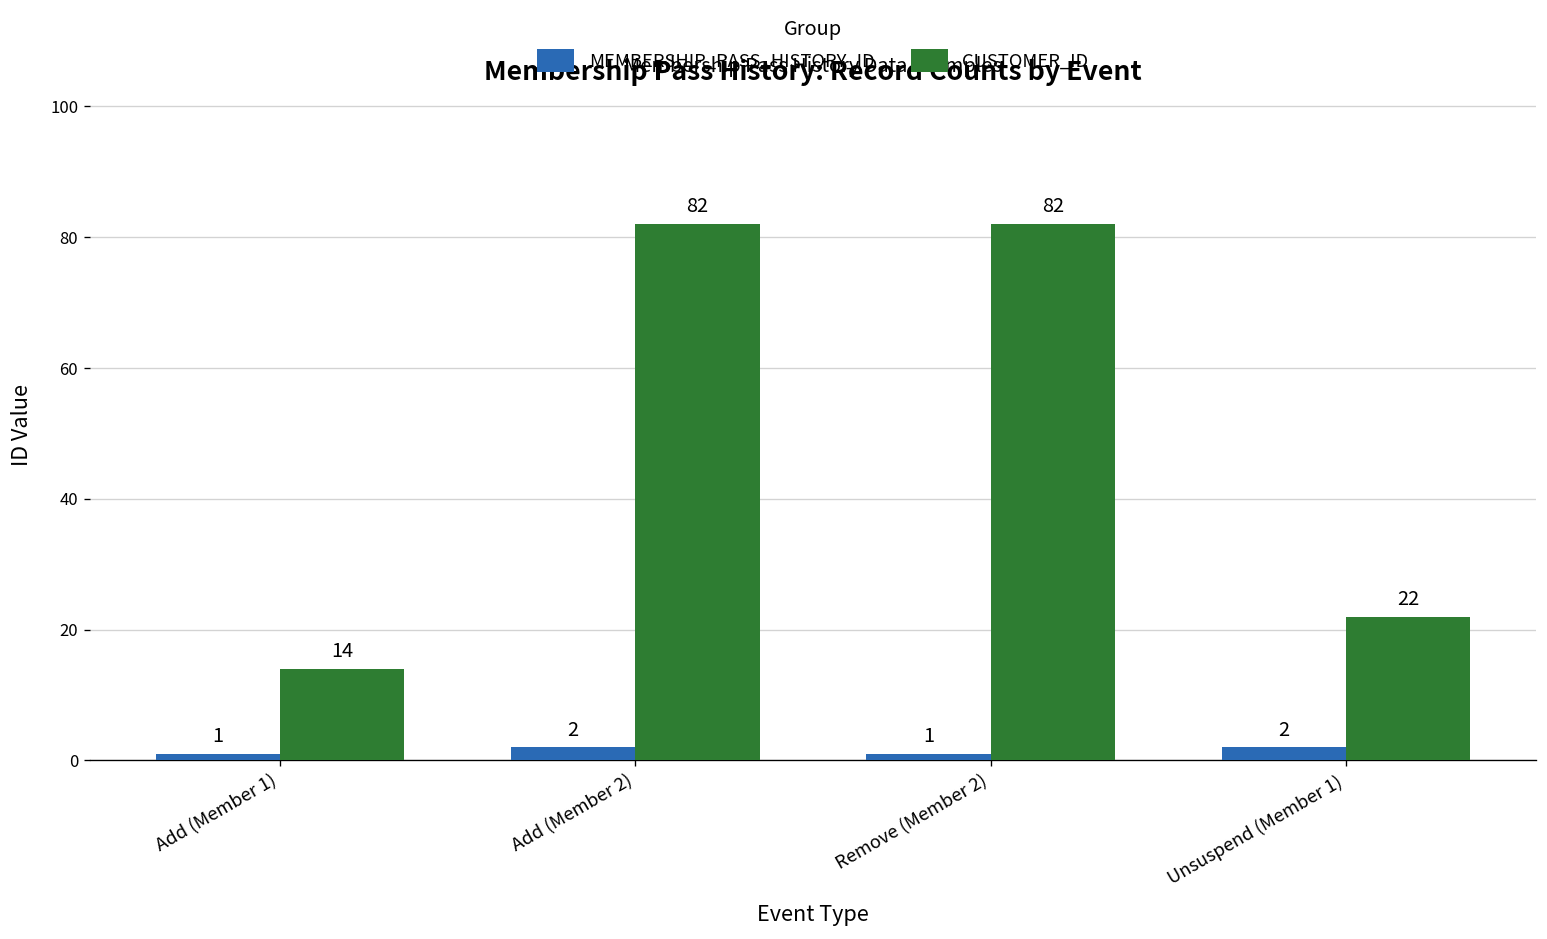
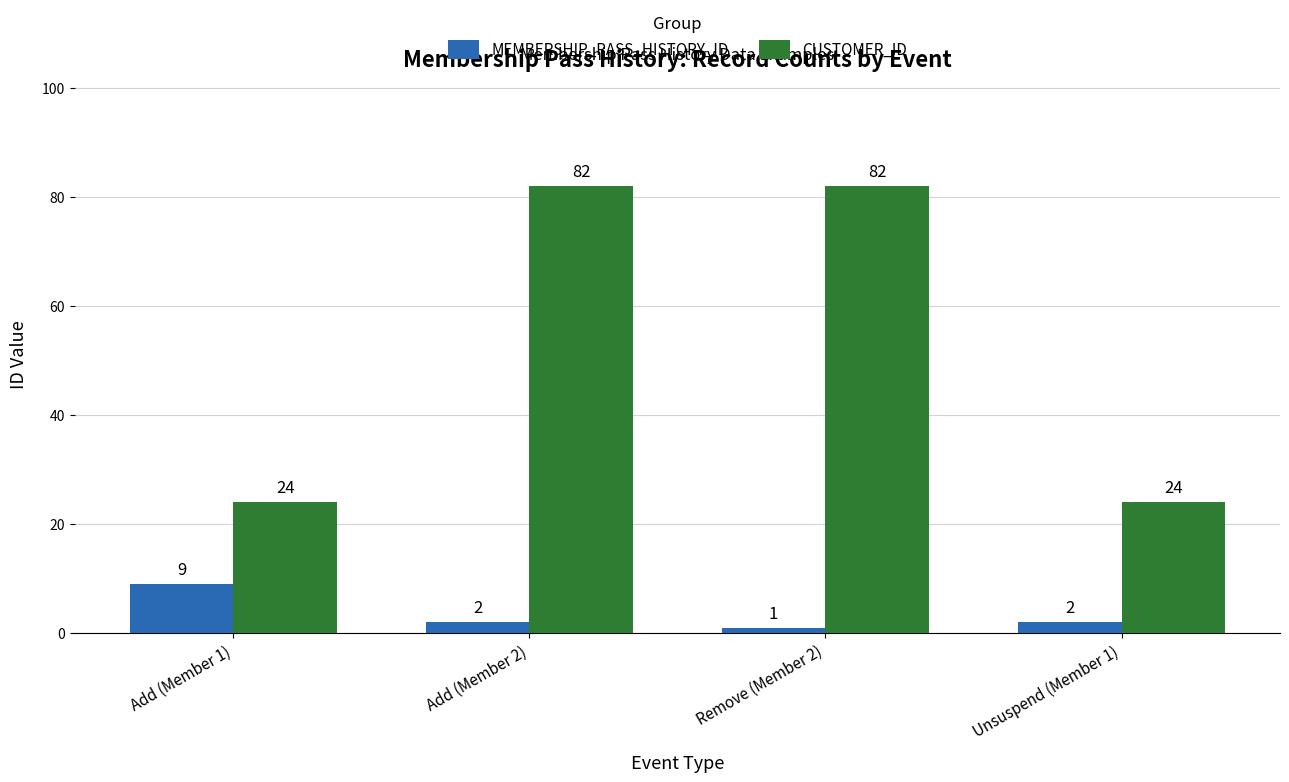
MEMBERSHIP_PASS_HISTORY_ID, Add (Member 1): 1 -> 9
CUSTOMER_ID, Add (Member 1): 14 -> 24
CUSTOMER_ID, Unsuspend (Member 1): 22 -> 24
